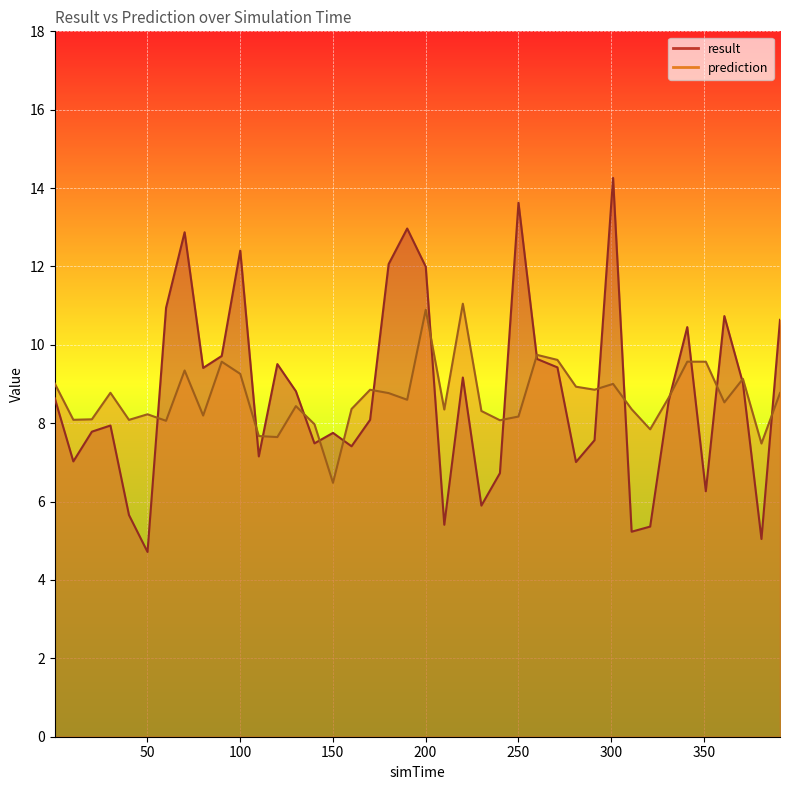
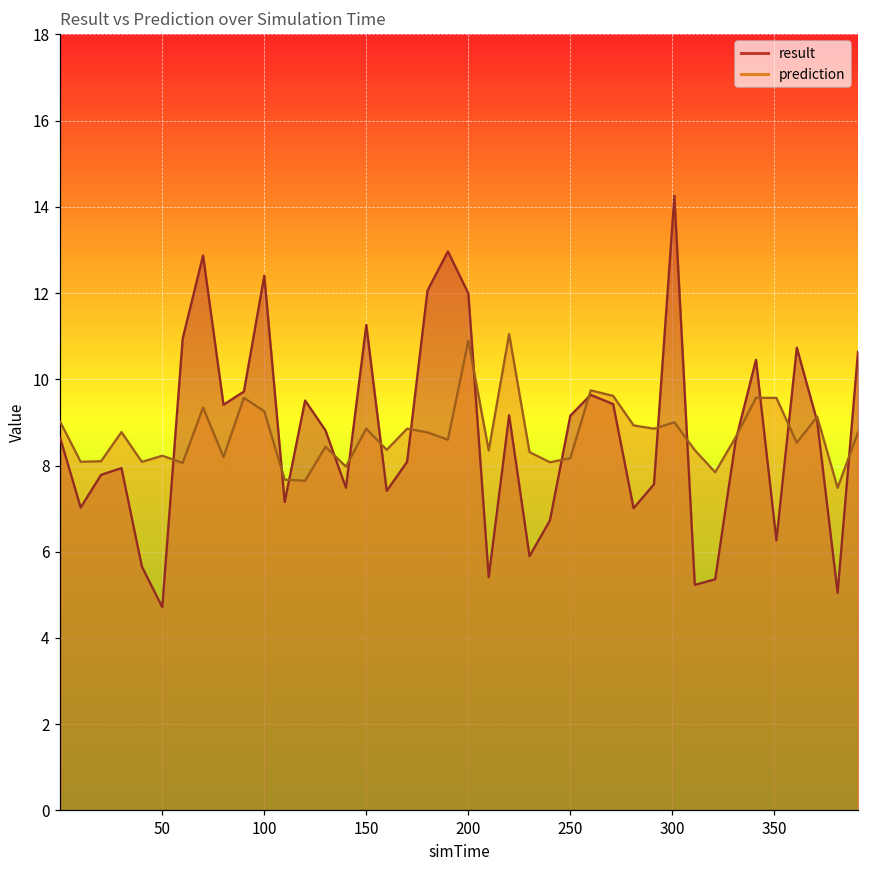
result, 150: 7.8 -> 11.3
prediction, 150: 6.5 -> 8.9
result, 250: 13.6 -> 9.2
